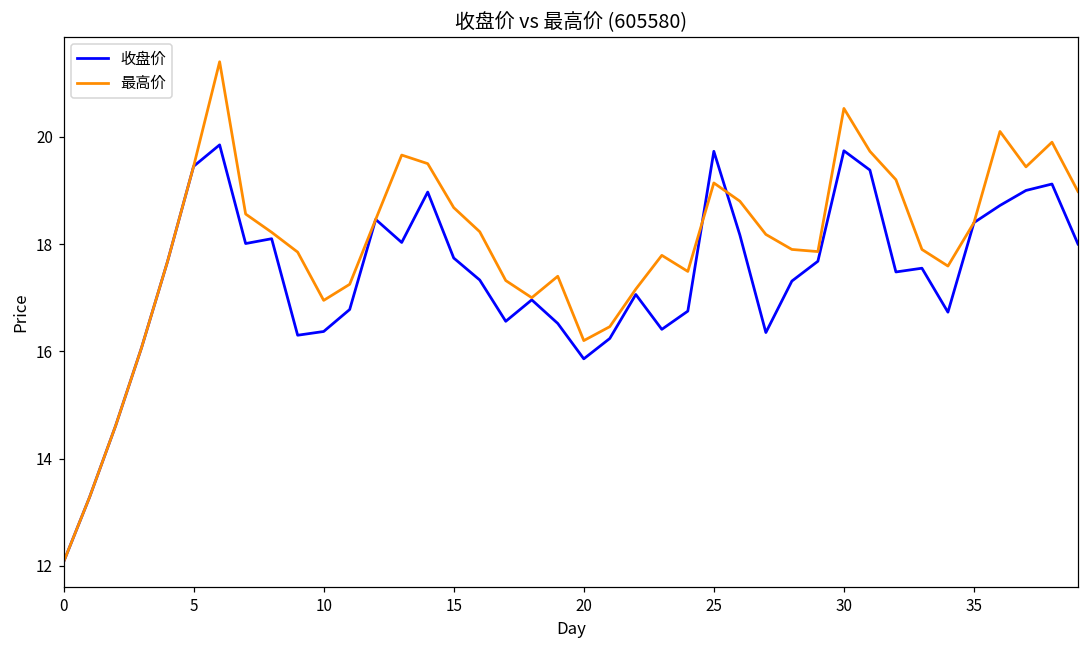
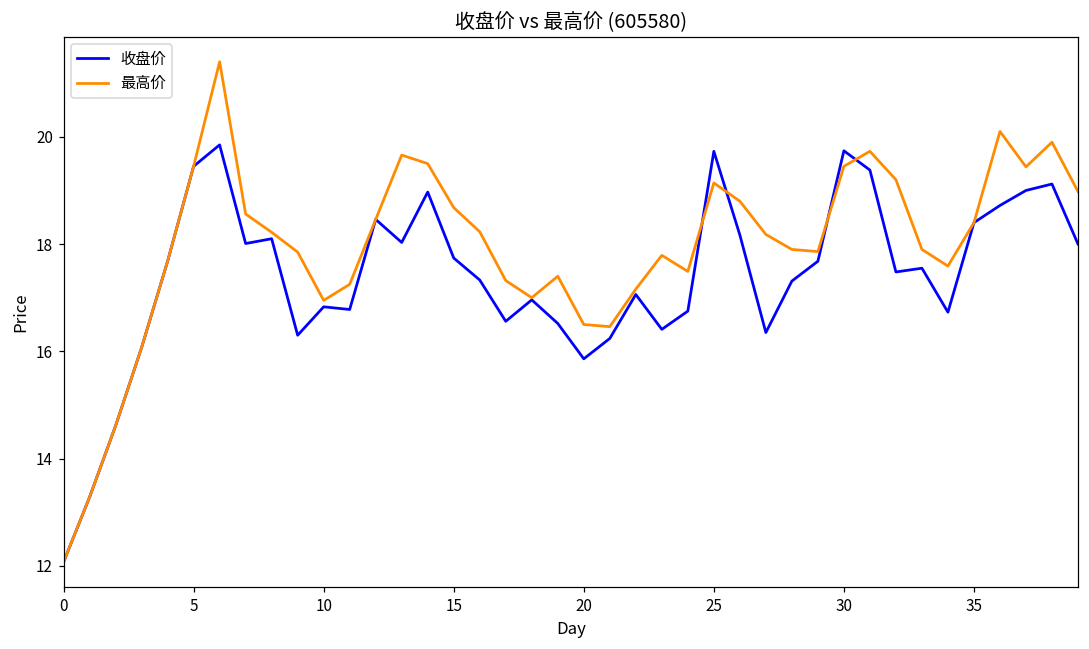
收盘价, 10: 16.4 -> 16.8
最高价, 20: 16.2 -> 16.5
最高价, 30: 20.5 -> 19.5
